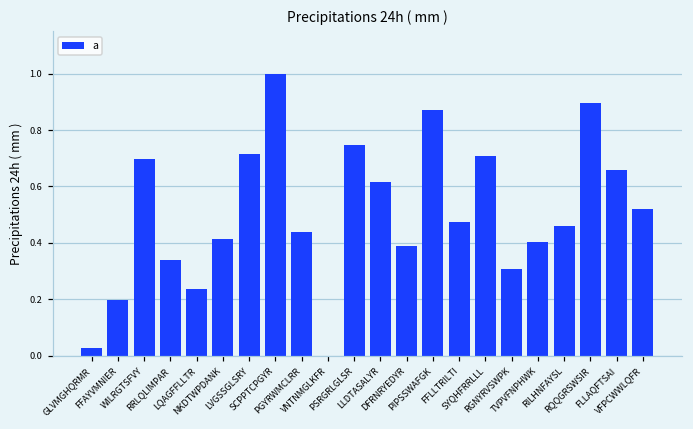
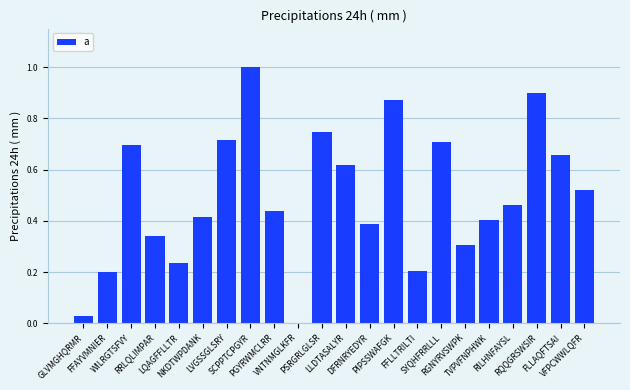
FFLLTRILTI: 0.47 -> 0.20
